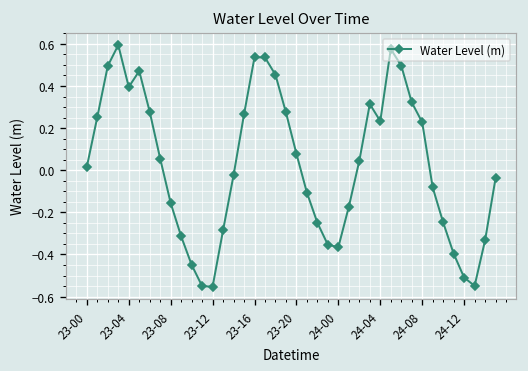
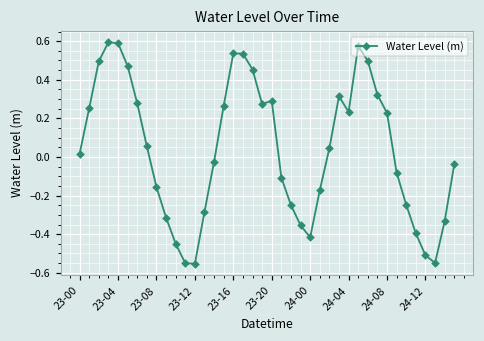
23-04: 0.40 -> 0.59
23-20: 0.08 -> 0.29
24-00: -0.37 -> -0.42
